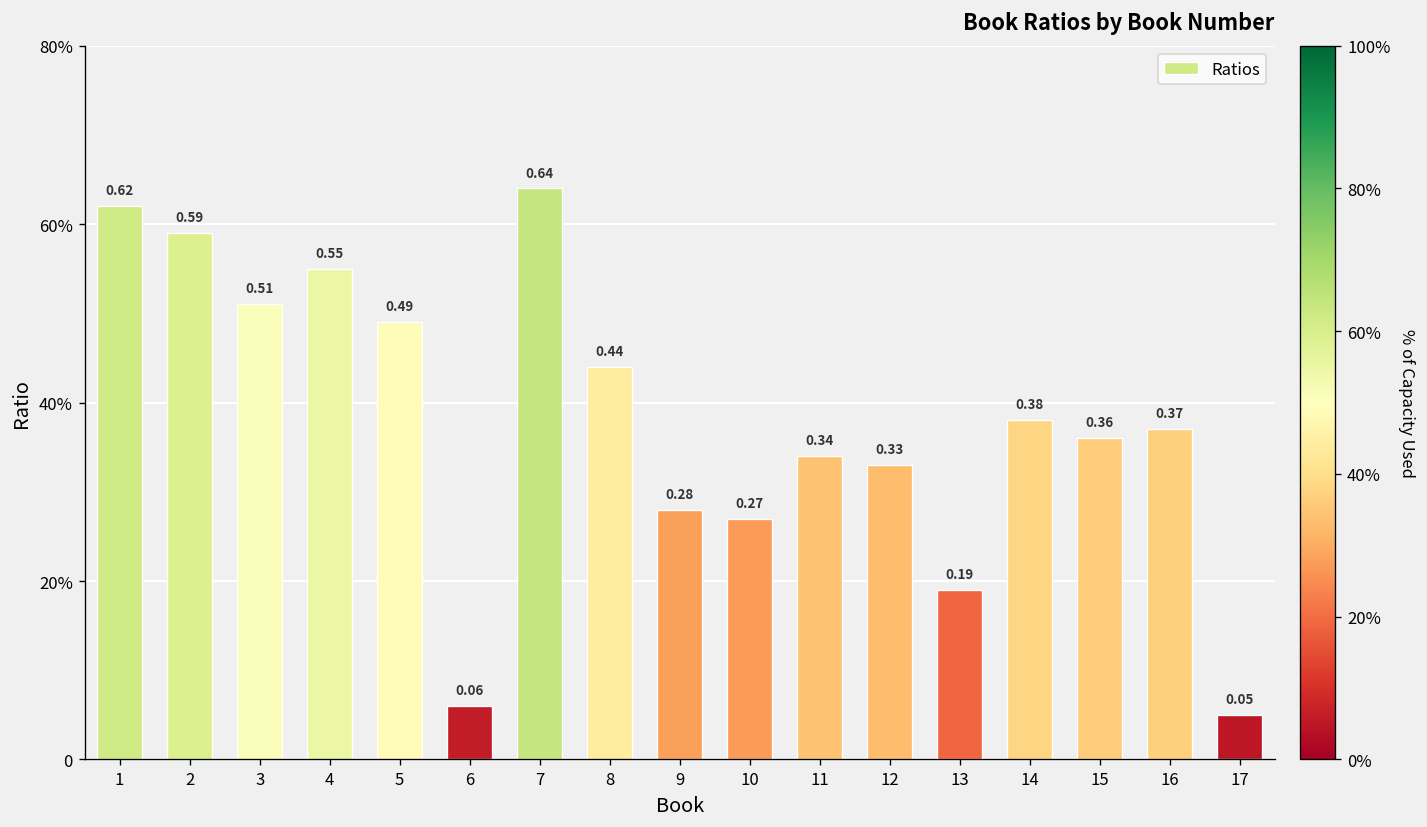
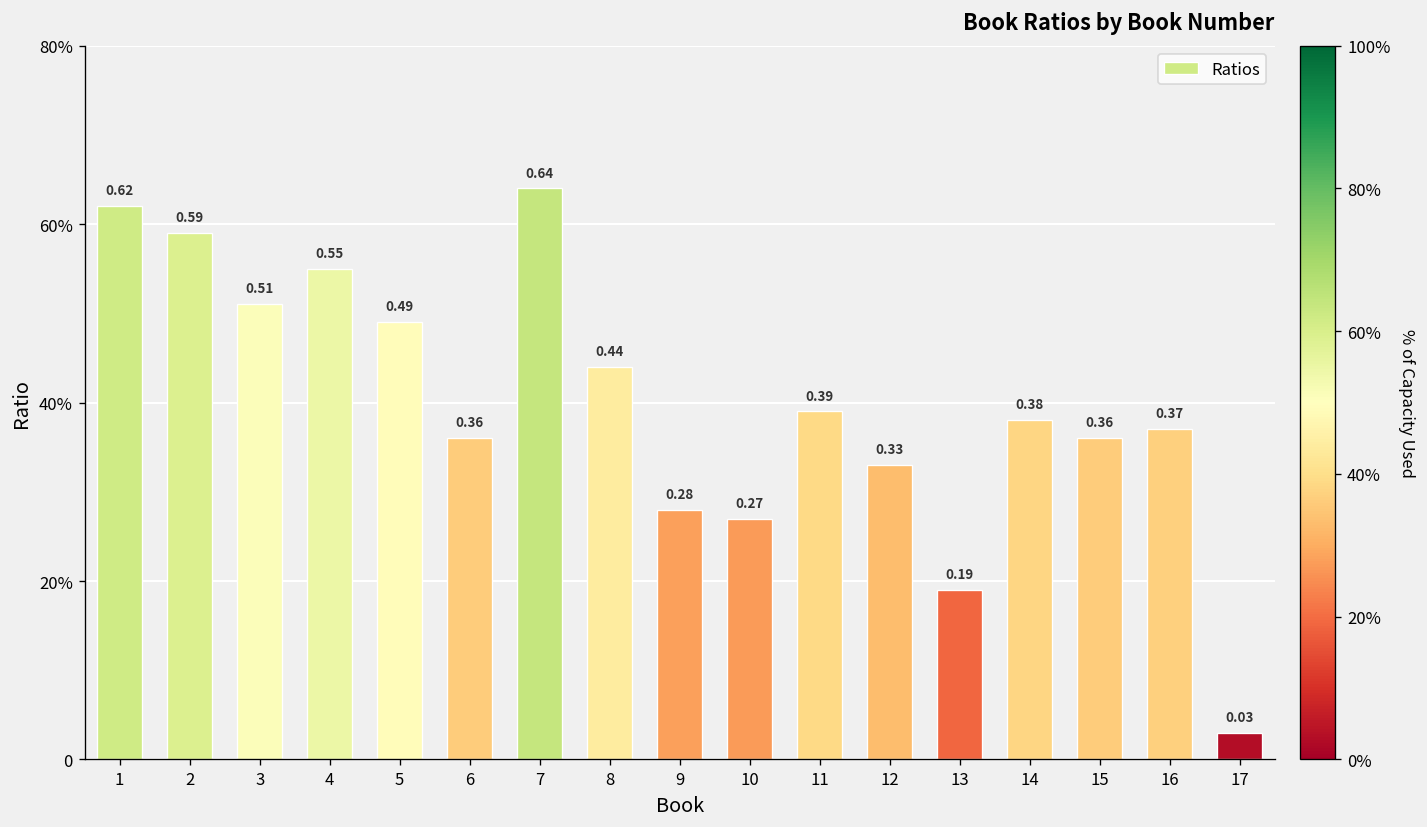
6: 0.06 -> 0.36
11: 0.34 -> 0.39
17: 0.05 -> 0.03
